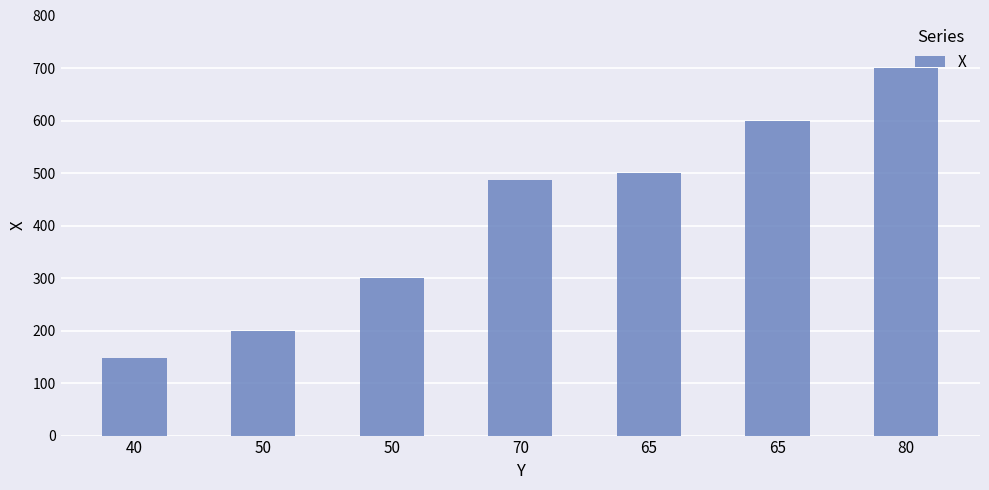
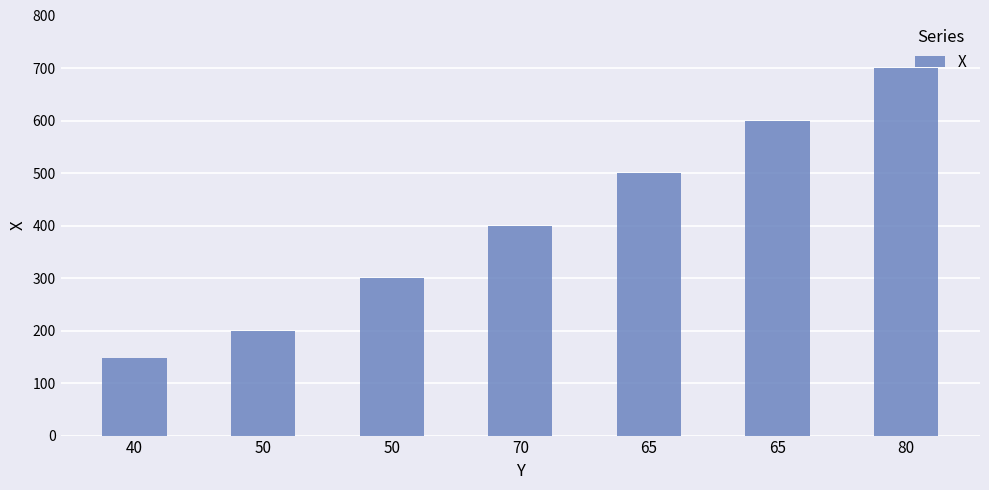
70: 490 -> 400
